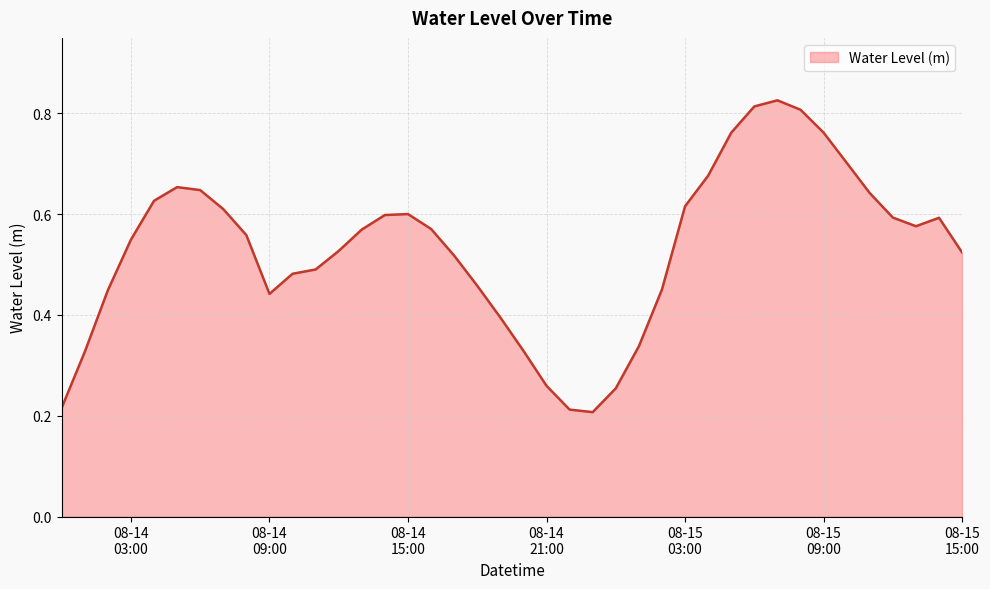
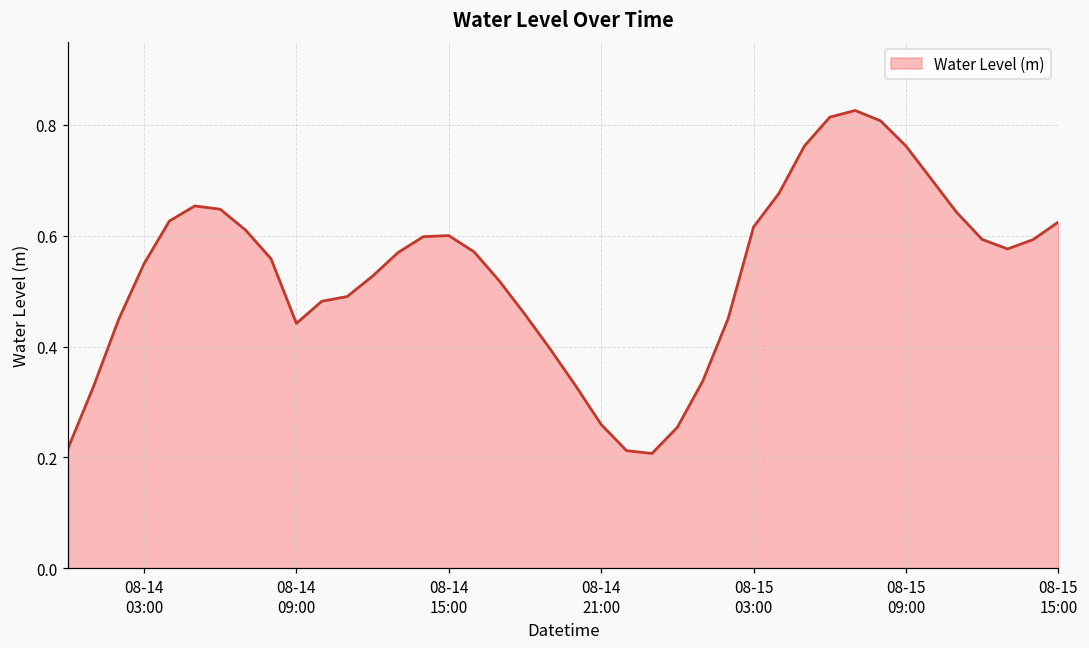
08-15 15:00: 0.52 -> 0.62
